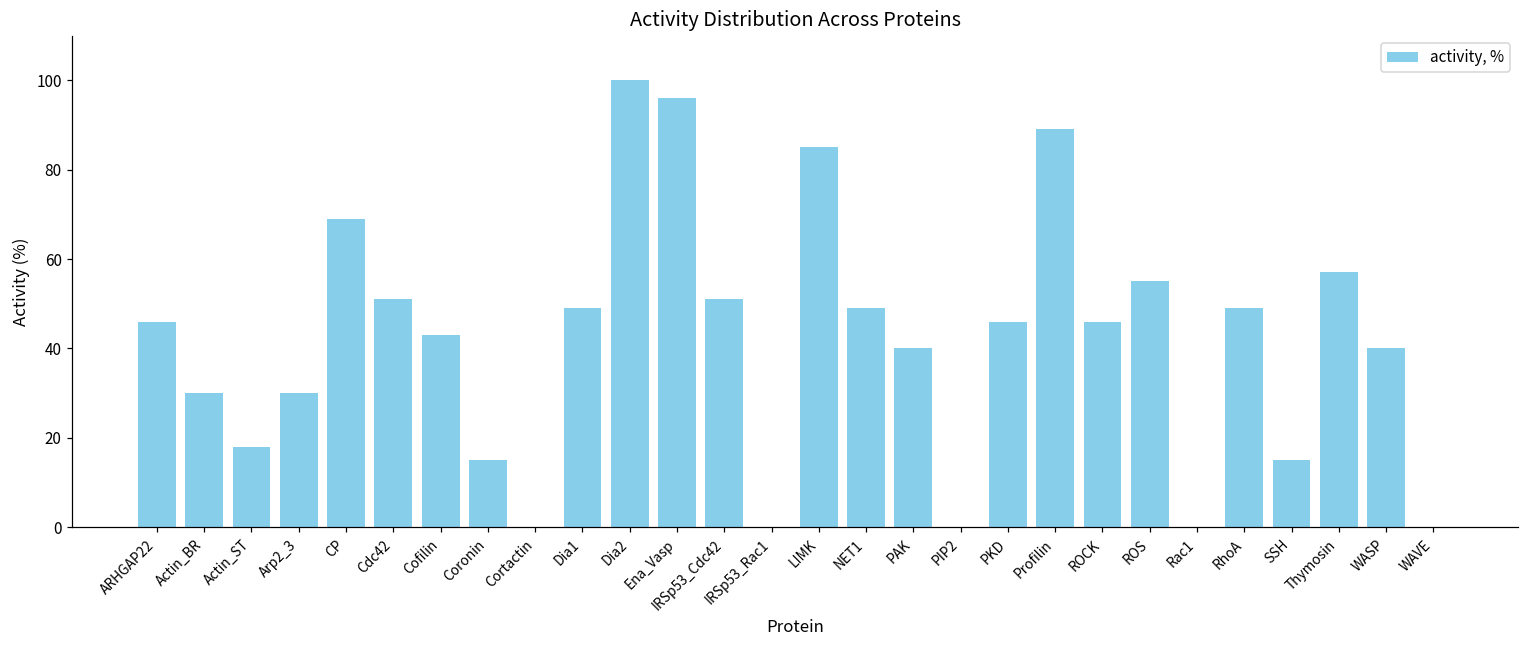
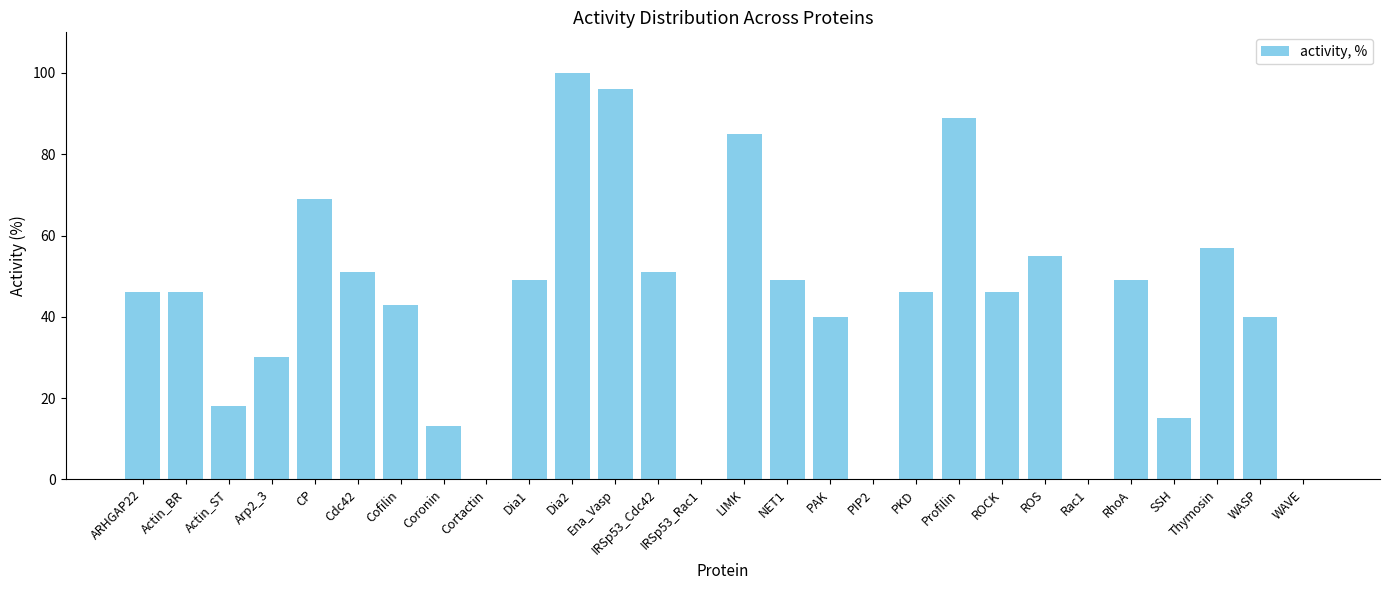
Actin_BR: 30 -> 46
Coronin: 15 -> 13
